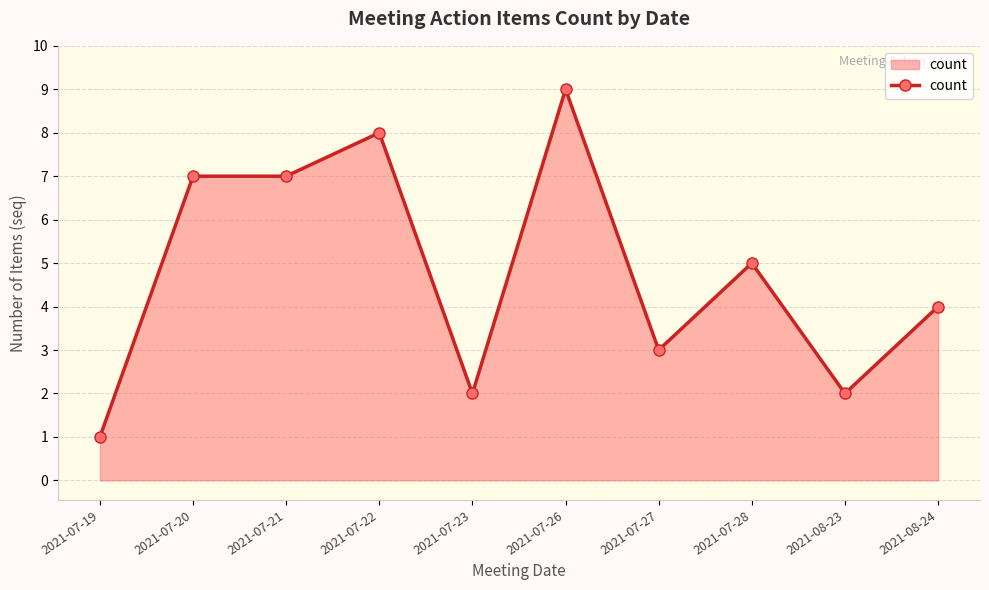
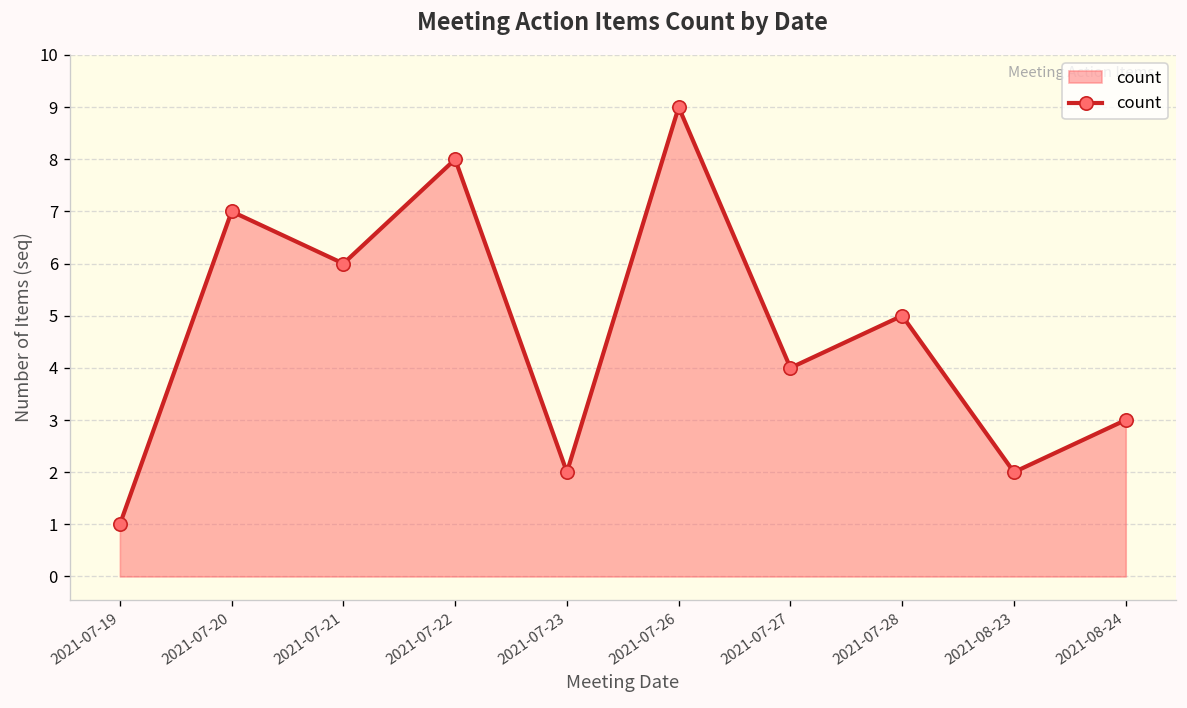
2021-07-21: 7 -> 6
2021-07-27: 3 -> 4
2021-08-24: 4 -> 3
